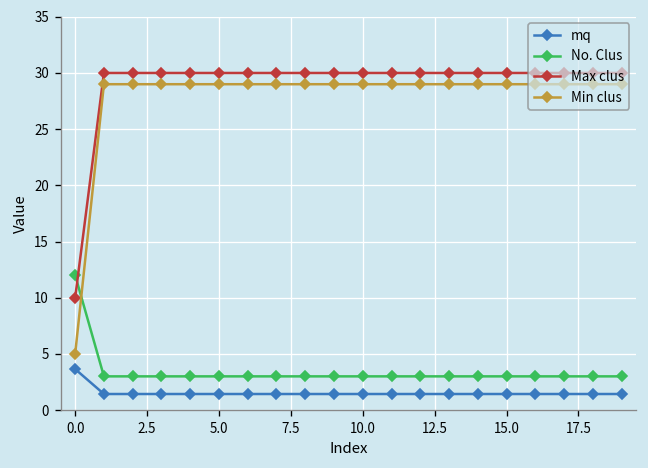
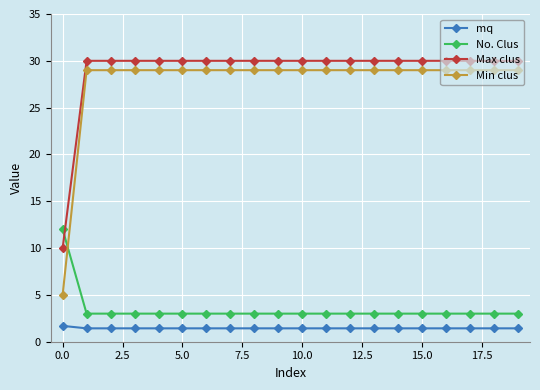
mq, 0.0: 4 -> 2
